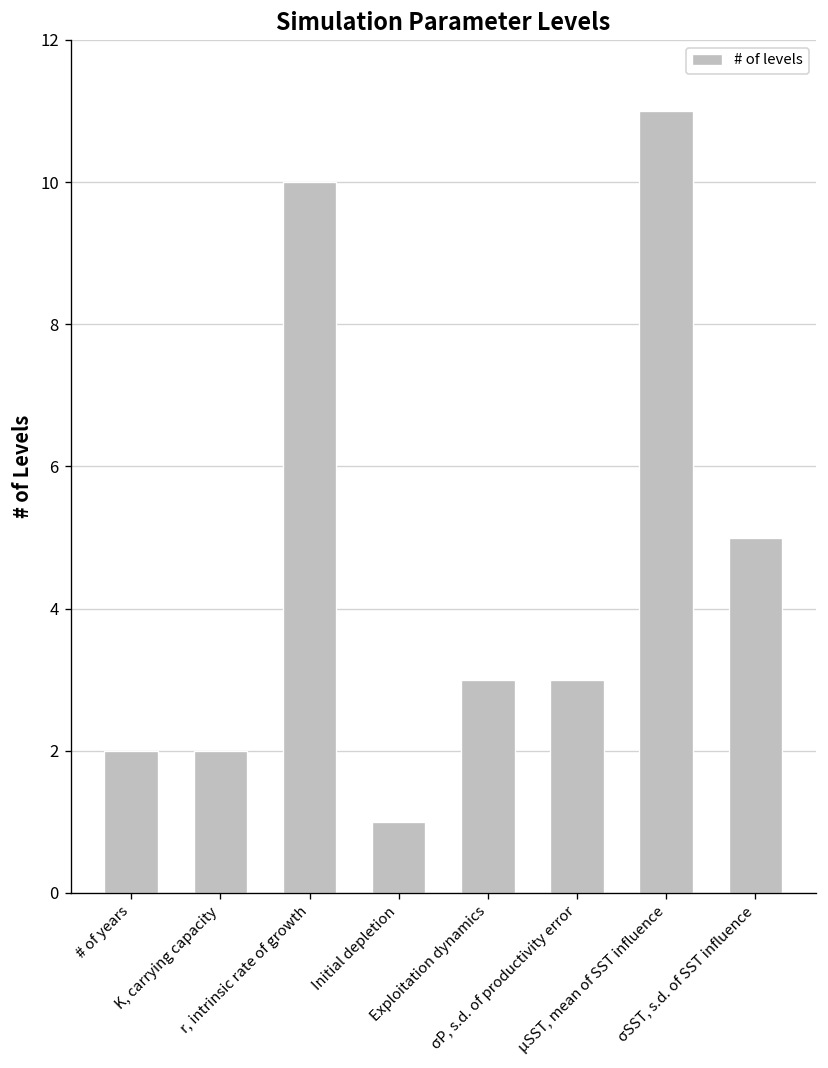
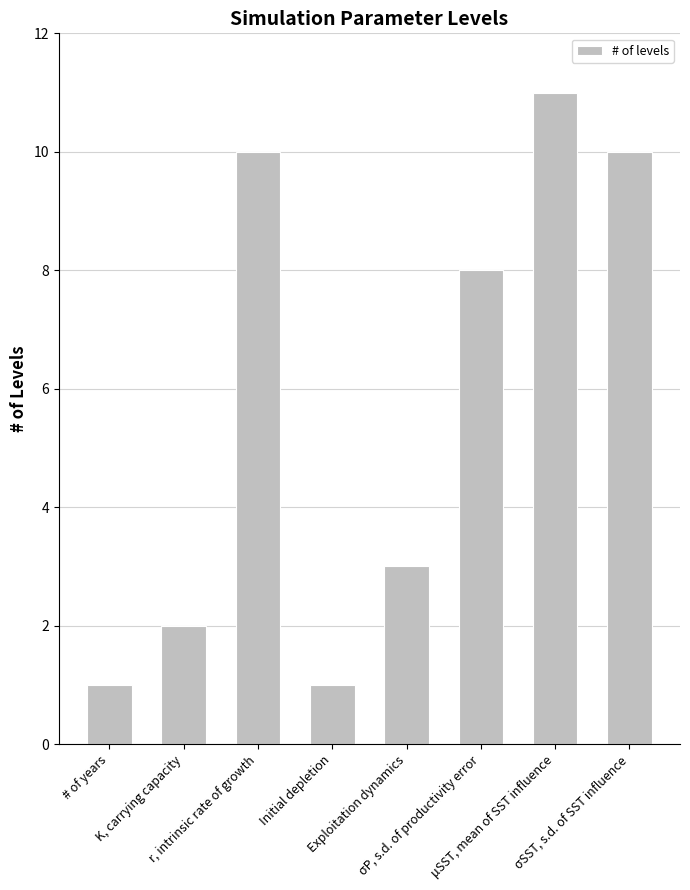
# of years: 2 -> 1
σP, s.d. of productivity error: 3 -> 8
σSST, s.d. of SST influence: 5 -> 10
